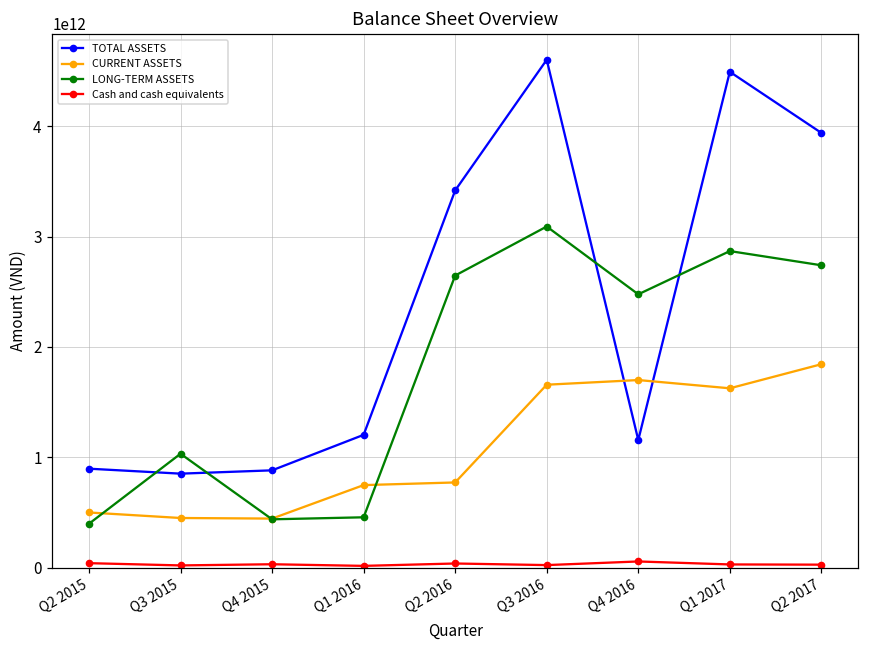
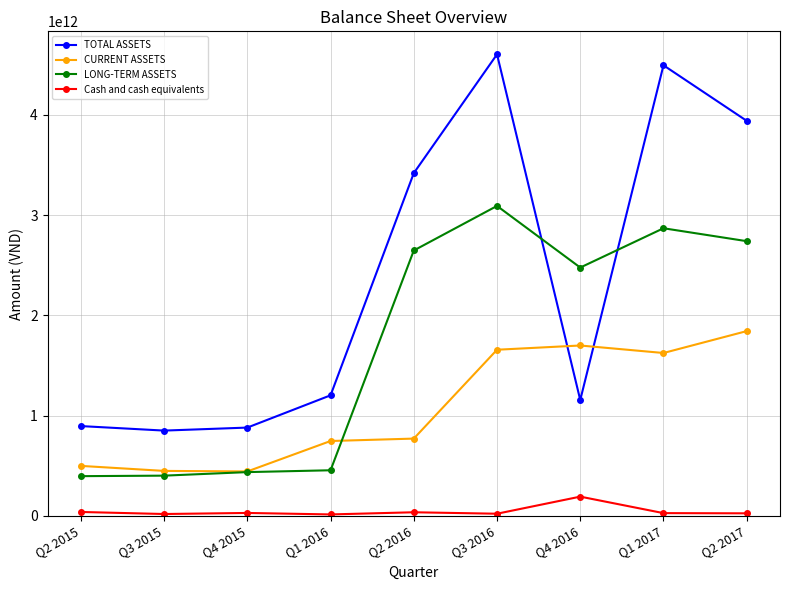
LONG-TERM ASSETS, Q3 2015: 1030000000000 -> 400000000000
Cash and cash equivalents, Q4 2016: 60000000000 -> 190000000000
